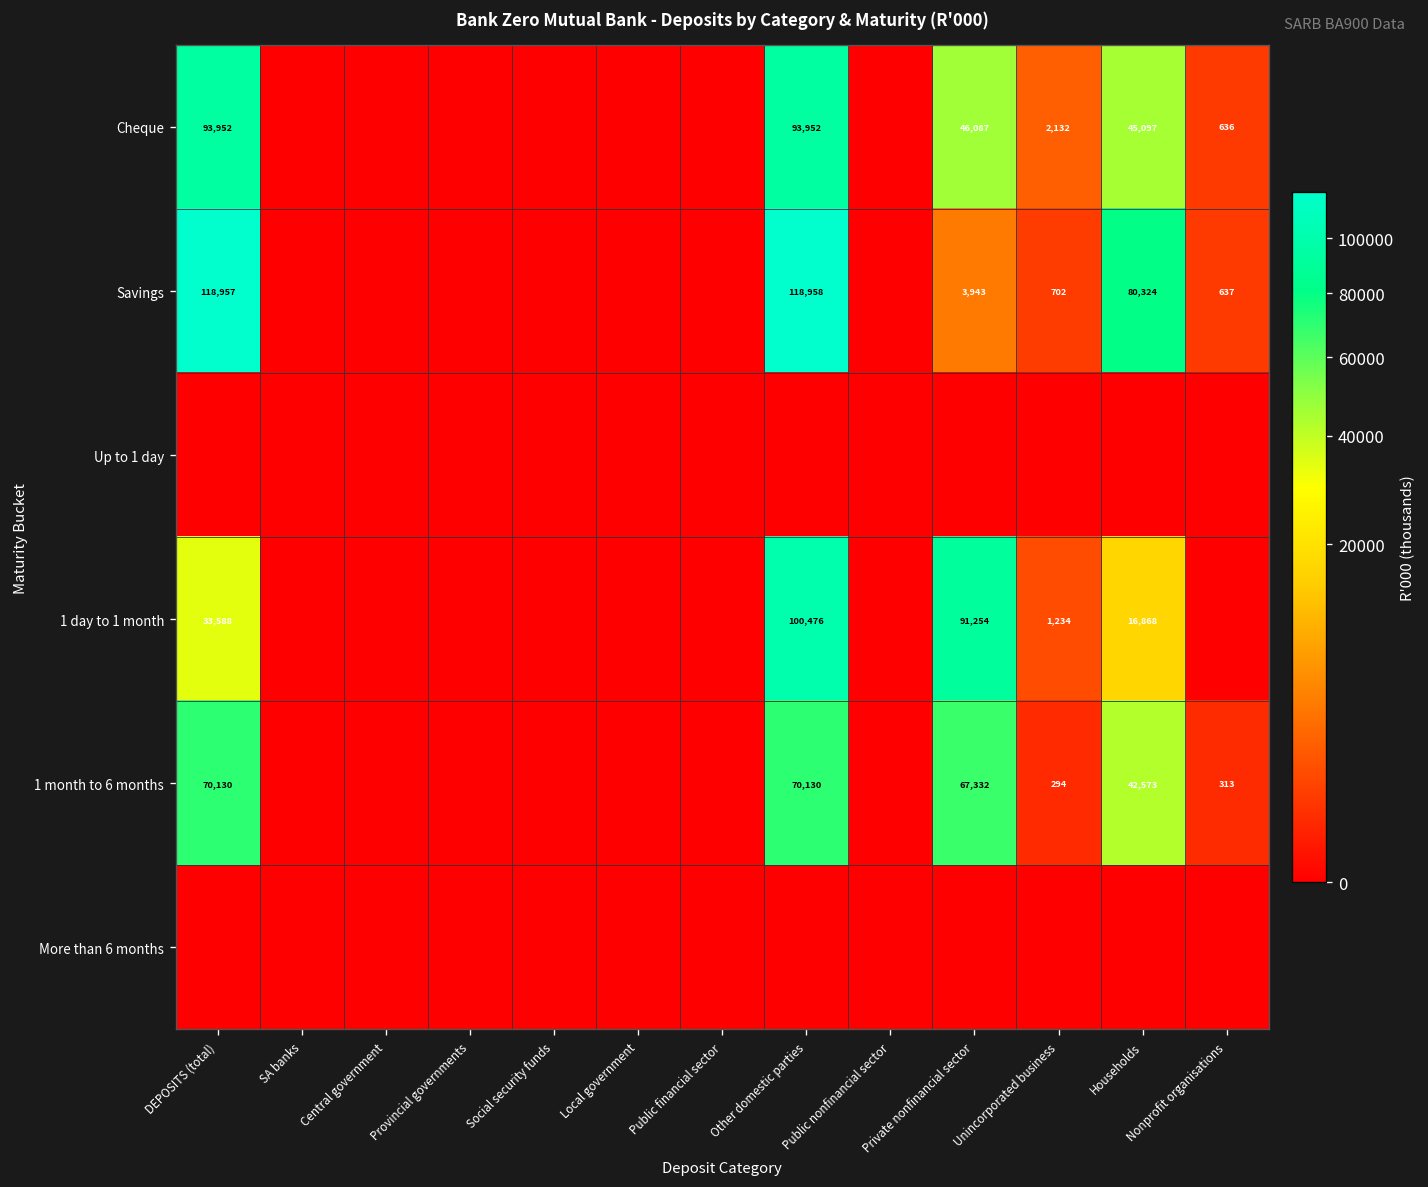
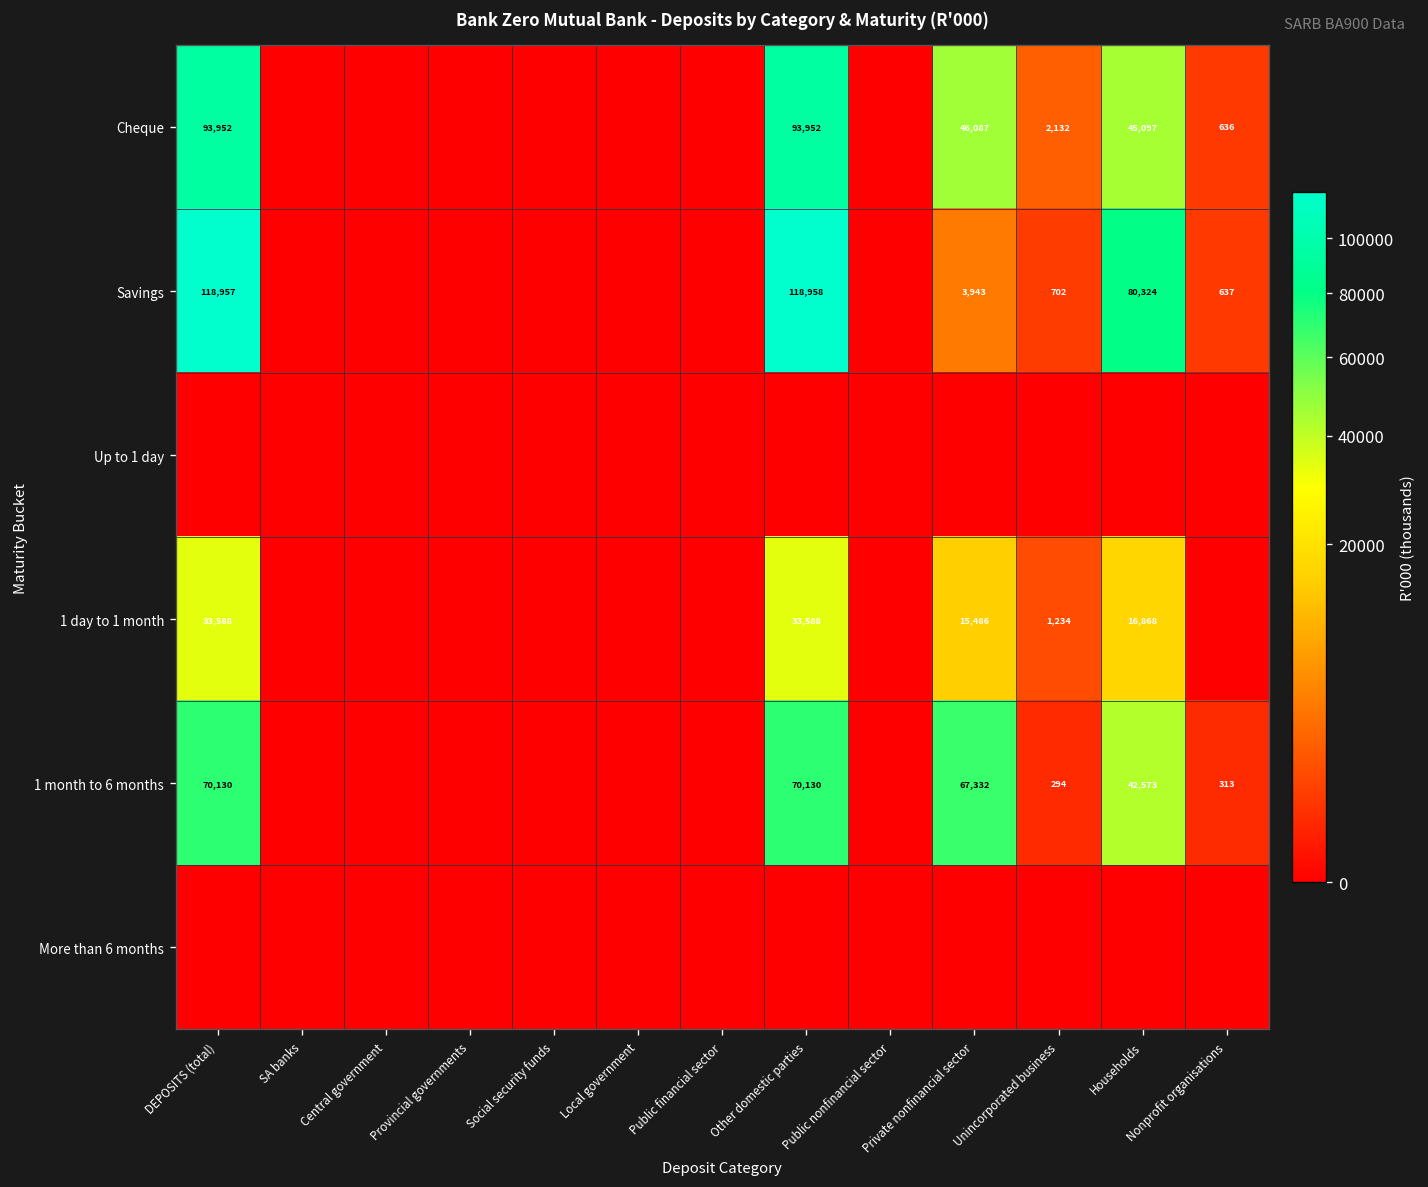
1 day to 1 month, Other domestic parties: 100,476 -> 33,588
1 day to 1 month, Private nonfinancial sector: 91,254 -> 15,486
